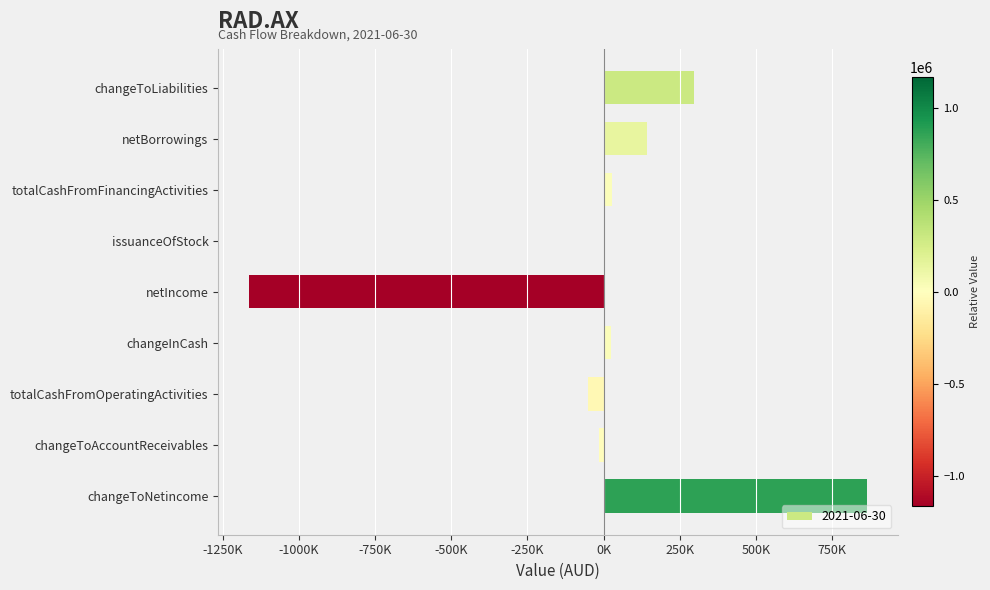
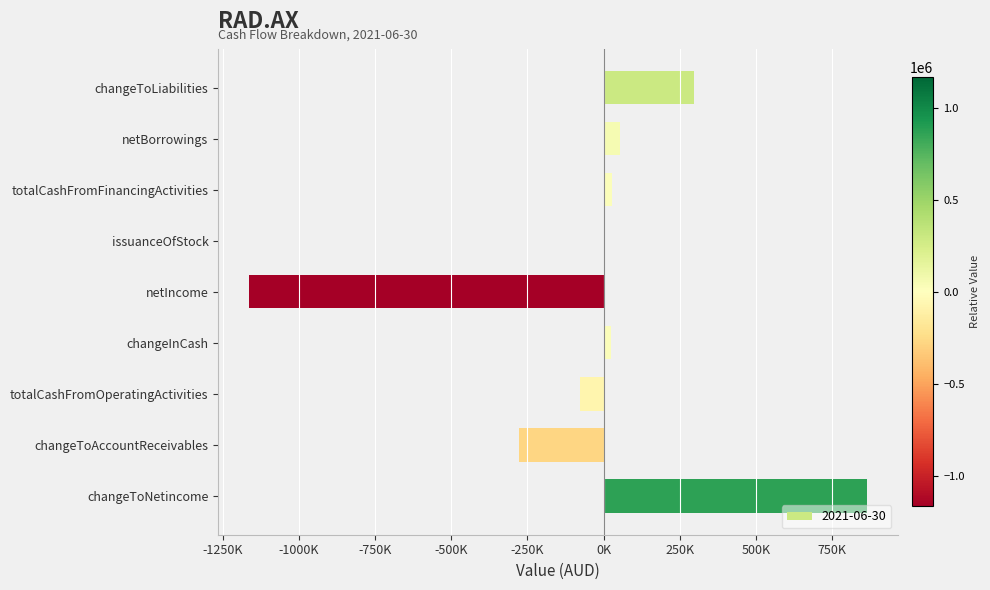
netBorrowings: 140000 -> 50000
totalCashFromOperatingActivities: -50000 -> -80000
changeToAccountReceivables: -20000 -> -280000
